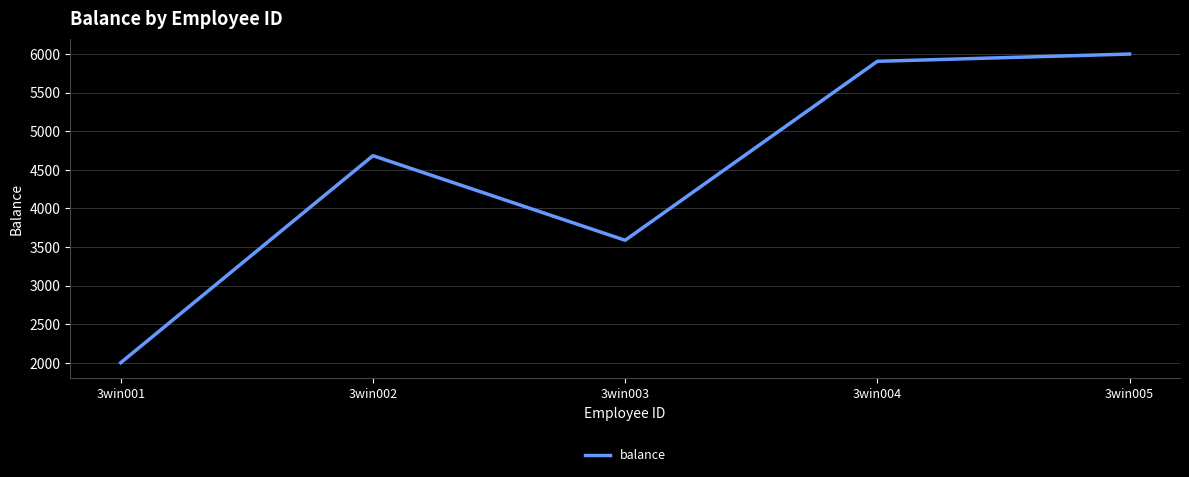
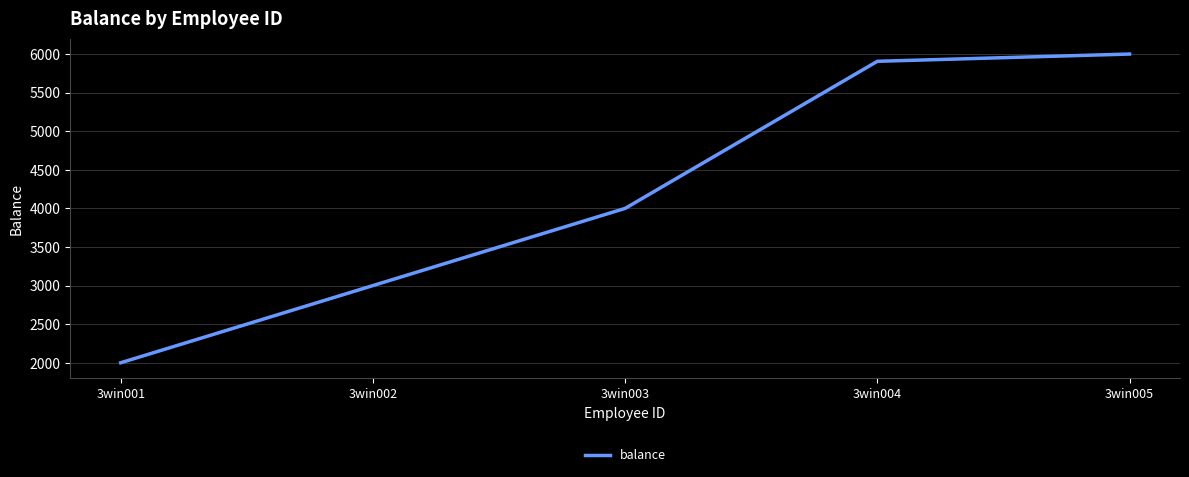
3win002: 4700 -> 3000
3win003: 3600 -> 4000
